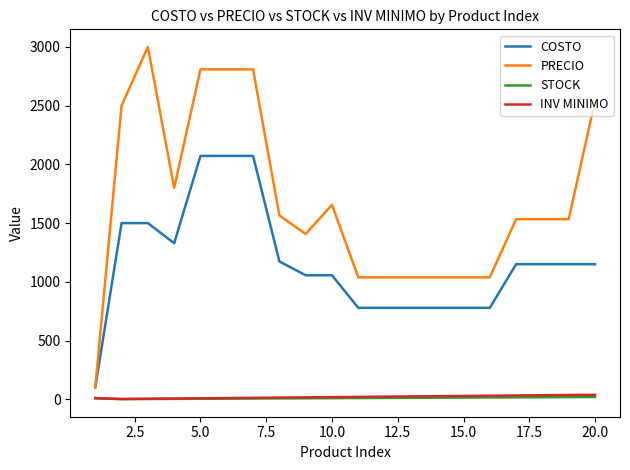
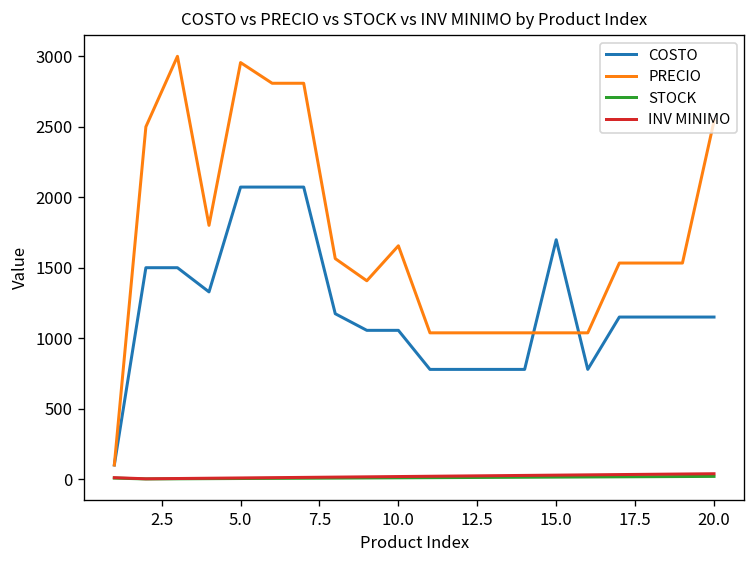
PRECIO, 5.0: 2810 -> 2960
COSTO, 15.0: 780 -> 1700
